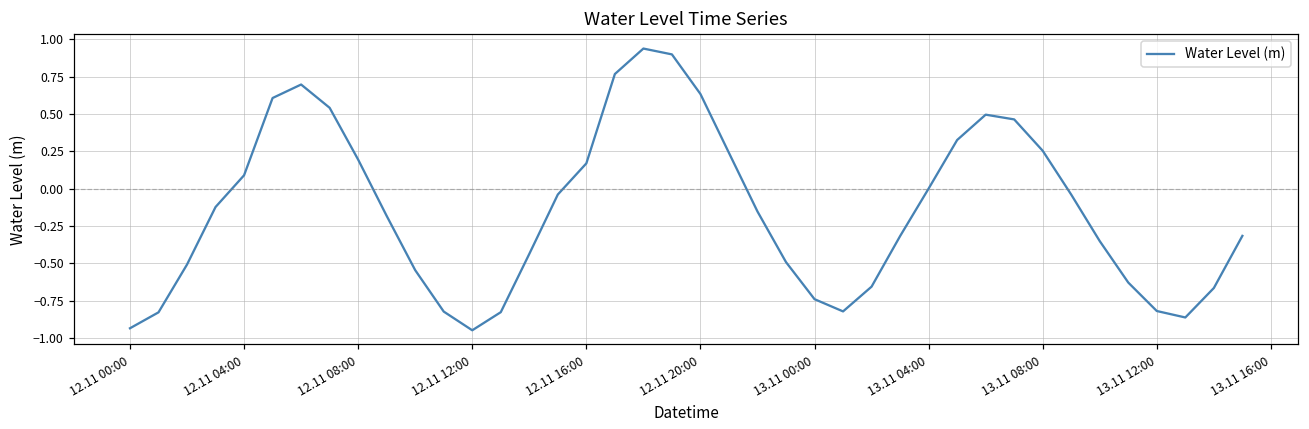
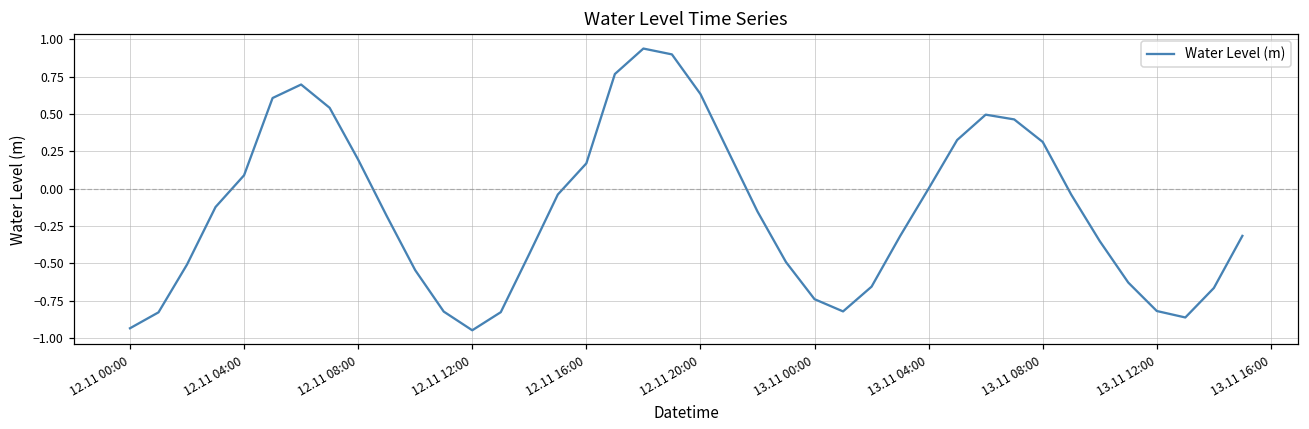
13.11 08:00: 0.25 -> 0.31
